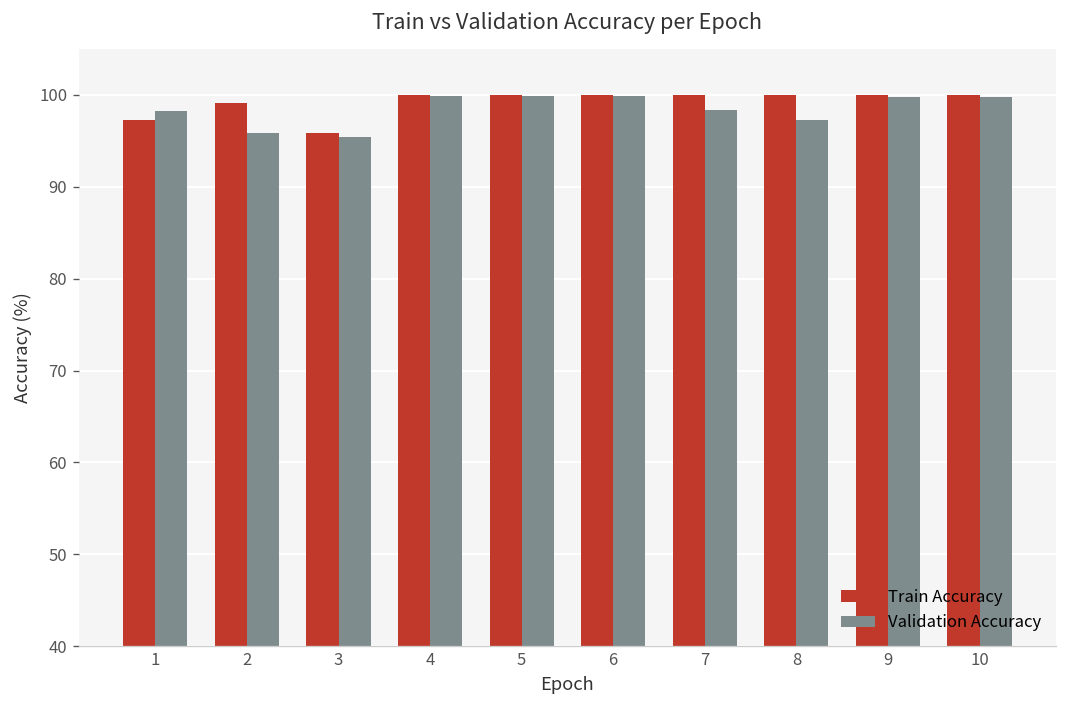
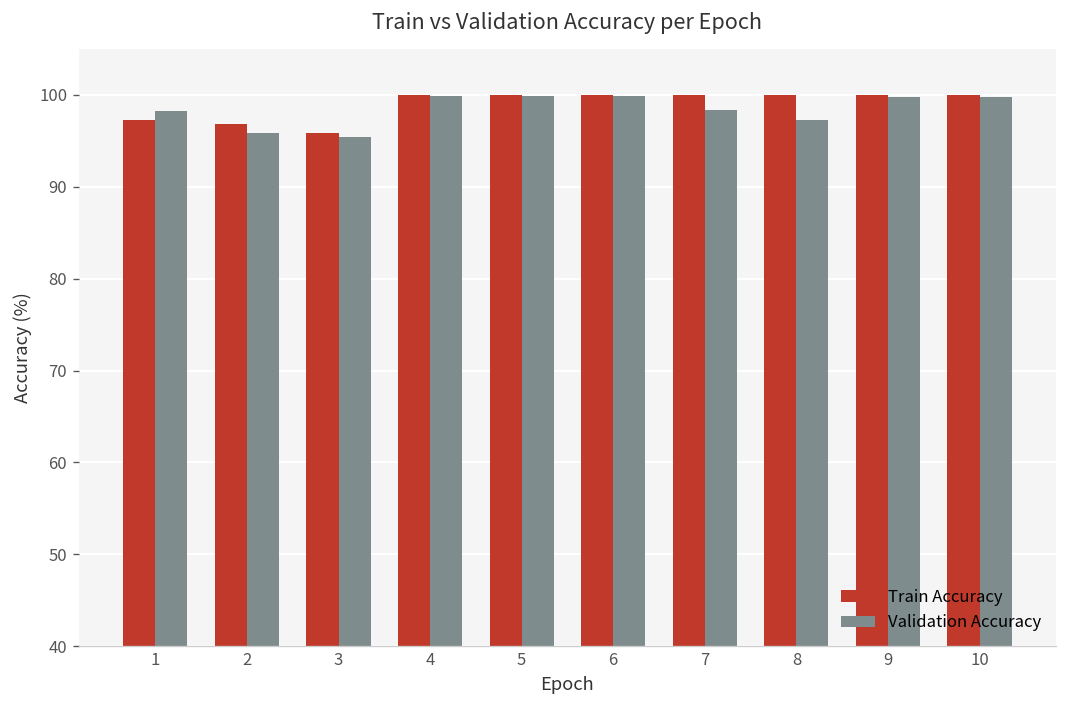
Train Accuracy, 2: 99 -> 97
